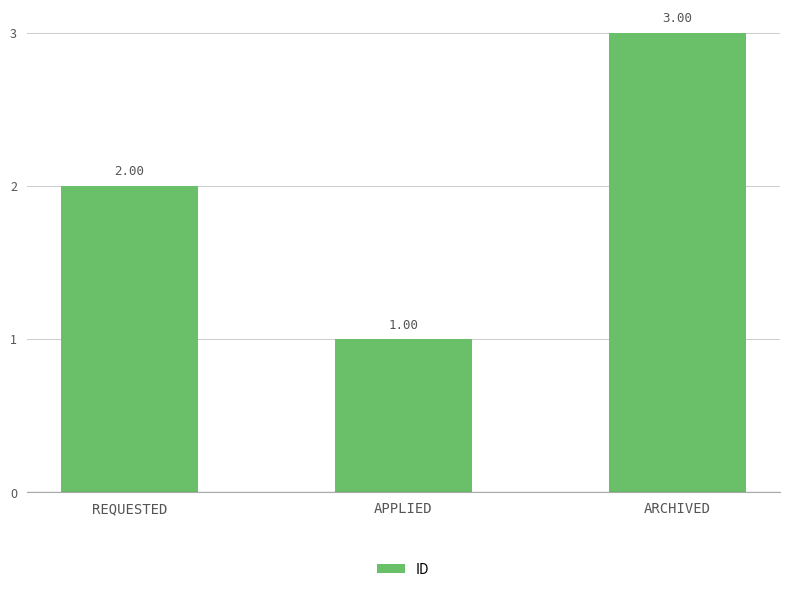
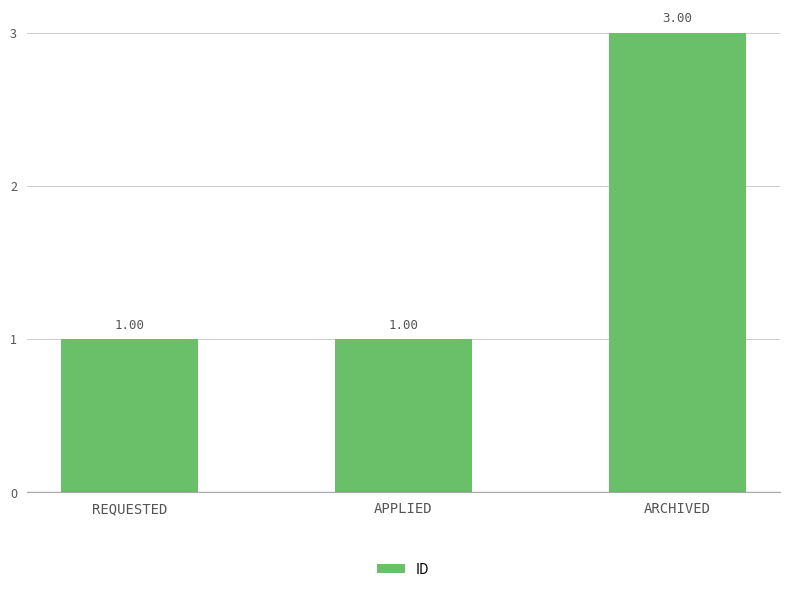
REQUESTED: 2.00 -> 1.00
